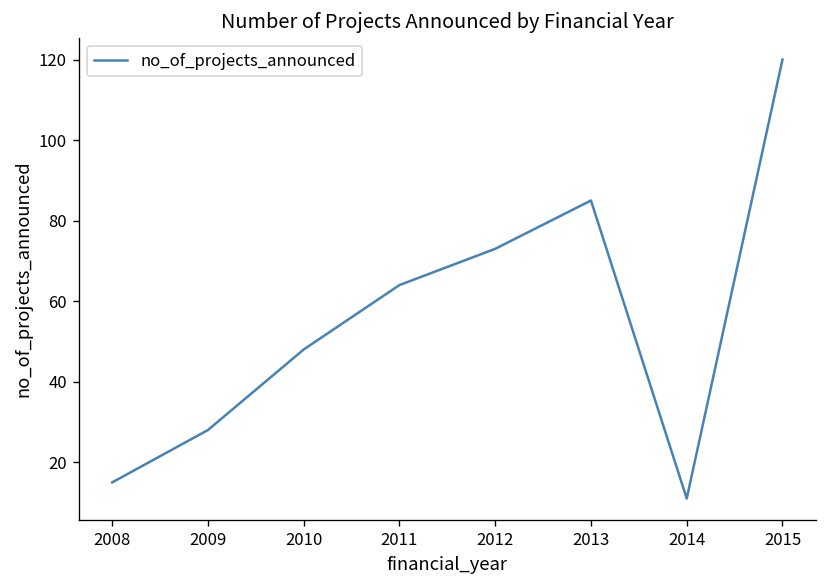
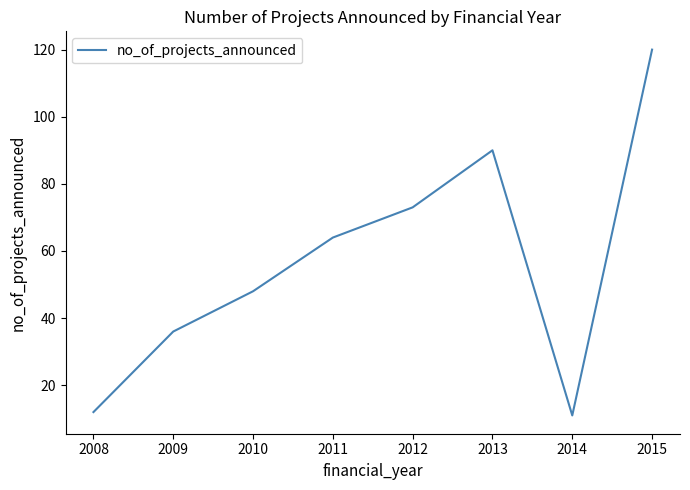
2008: 15 -> 12
2009: 28 -> 36
2013: 85 -> 90
